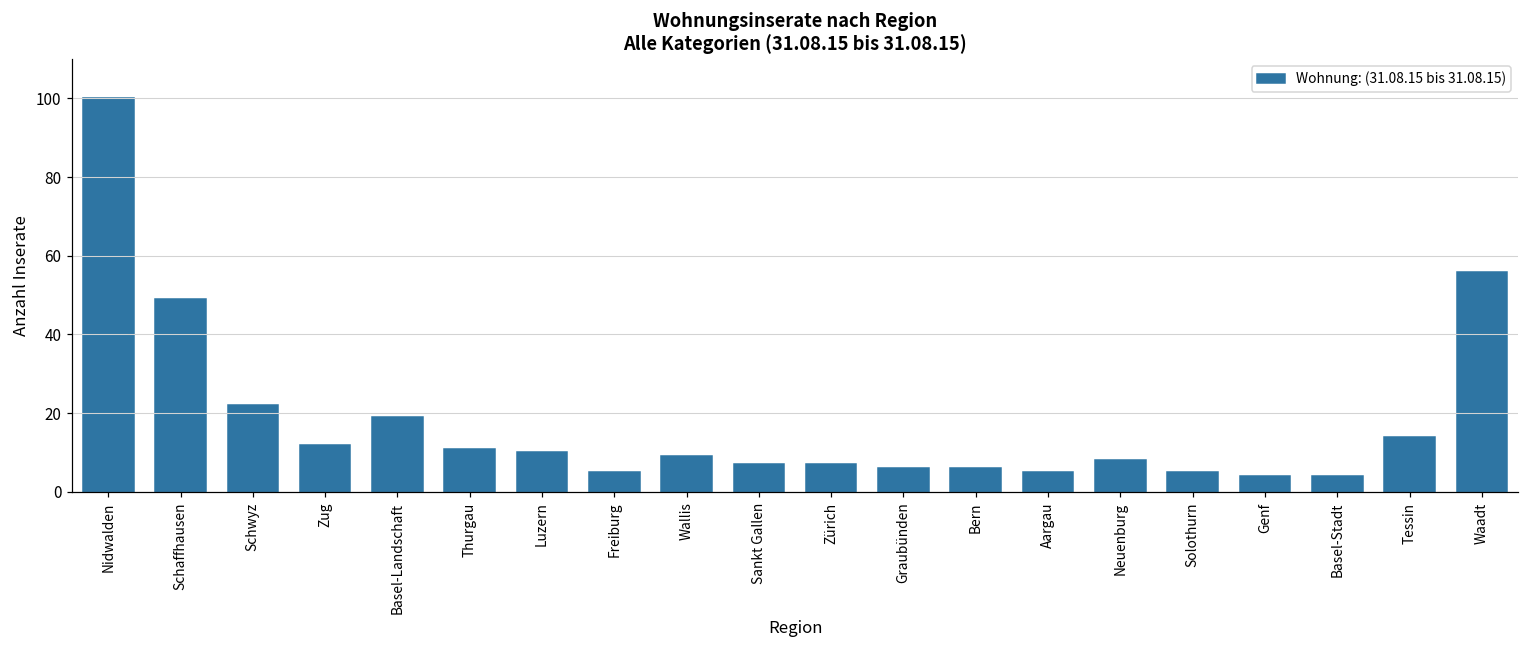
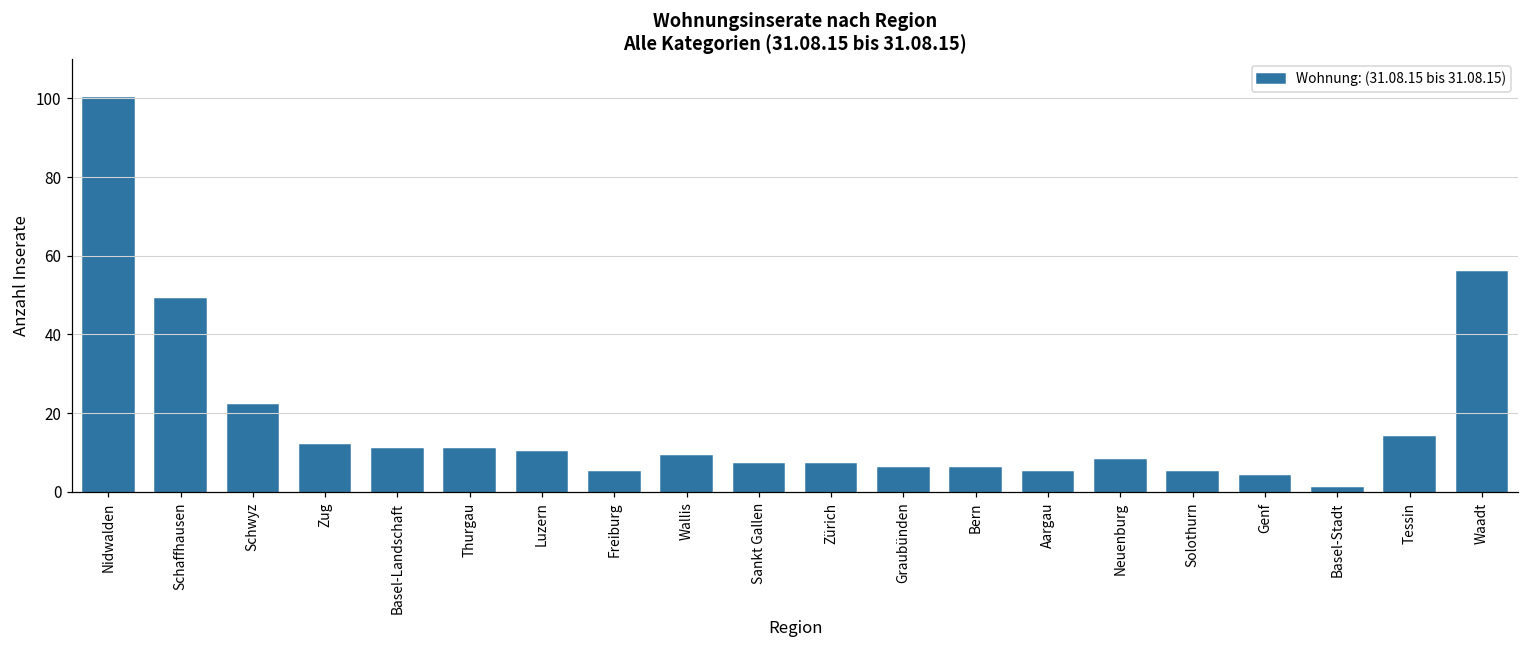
Basel-Landschaft: 19 -> 11
Basel-Stadt: 4 -> 1
